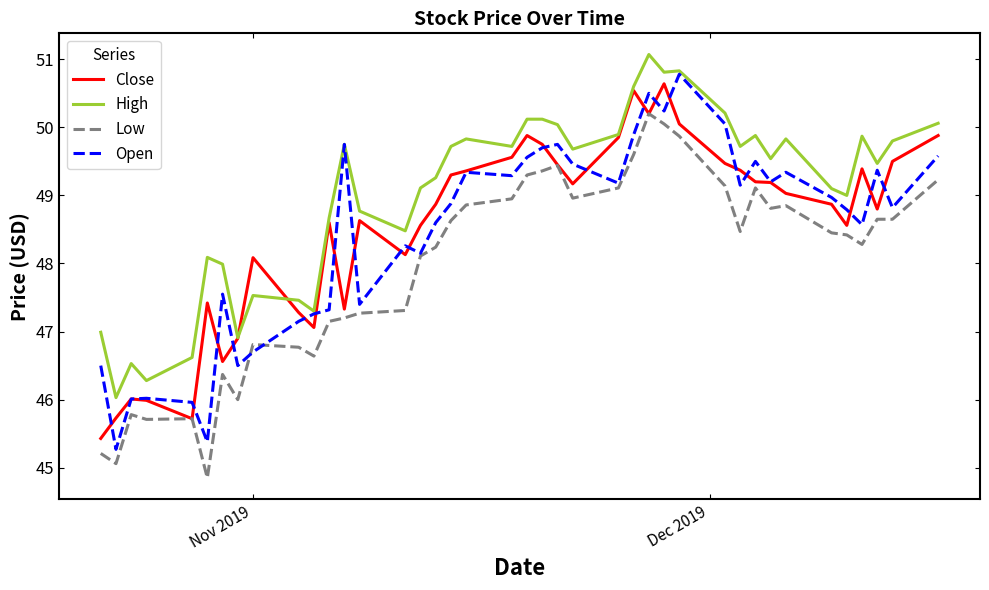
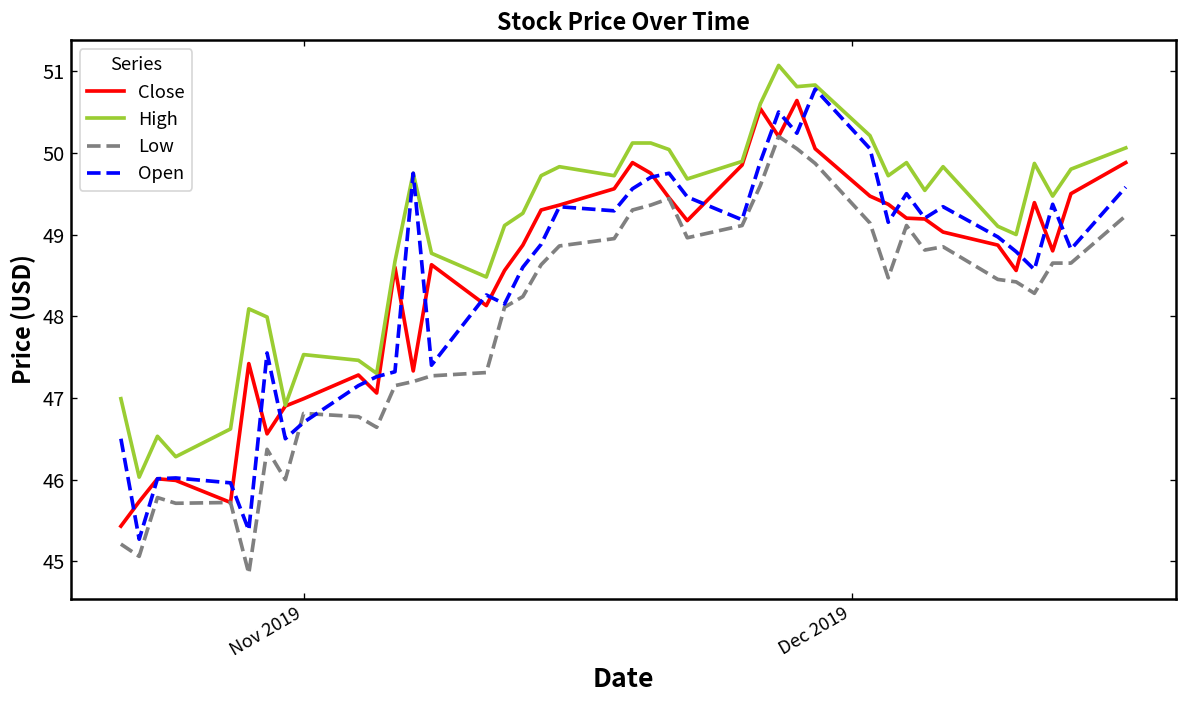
Close, Nov 2019: 48.1 -> 47.0
